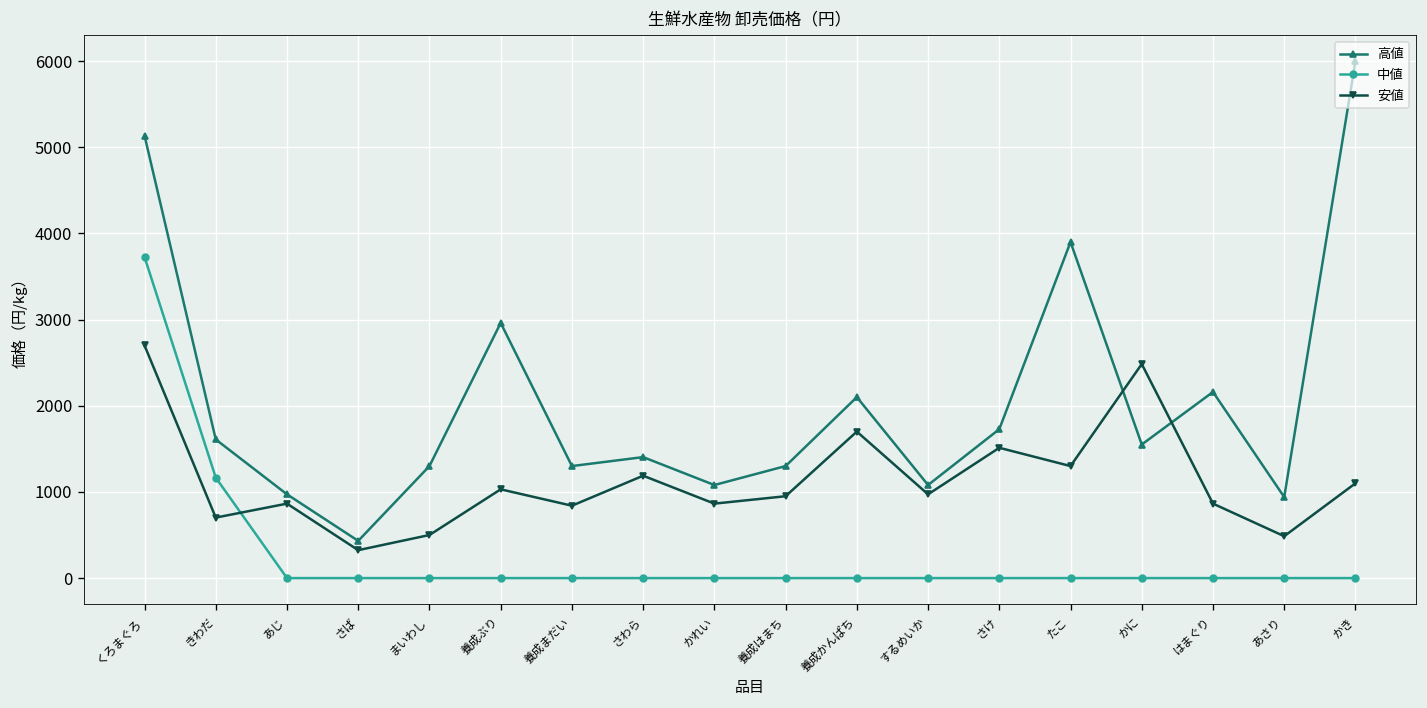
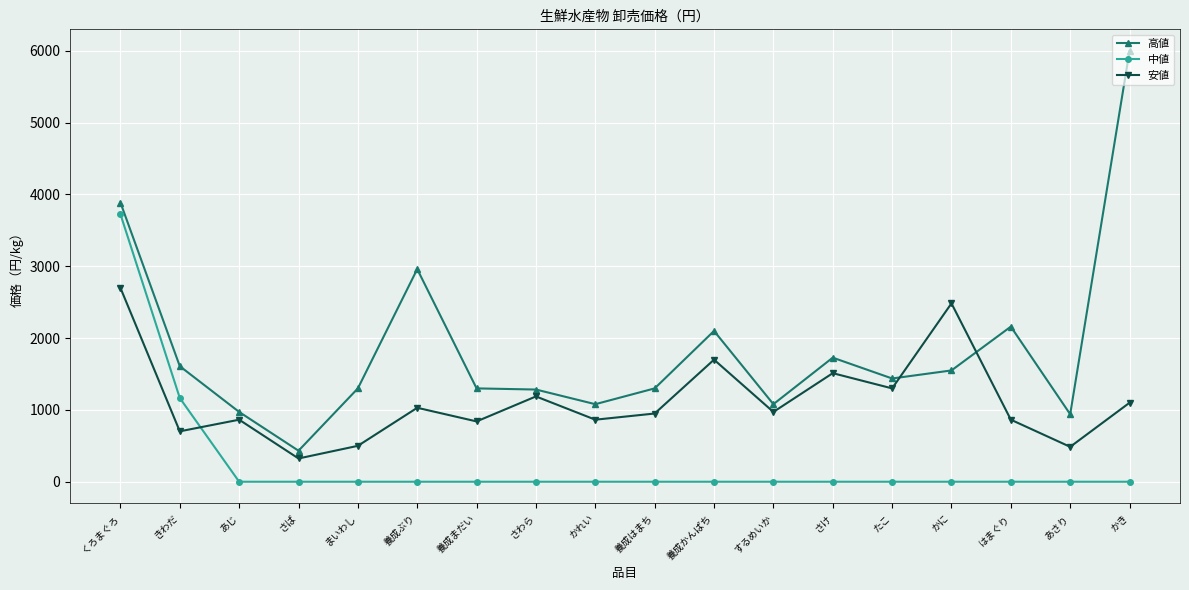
高値, くろまぐろ: 5100 -> 3900
高値, さわら: 1400 -> 1300
高値, たこ: 3900 -> 1400
